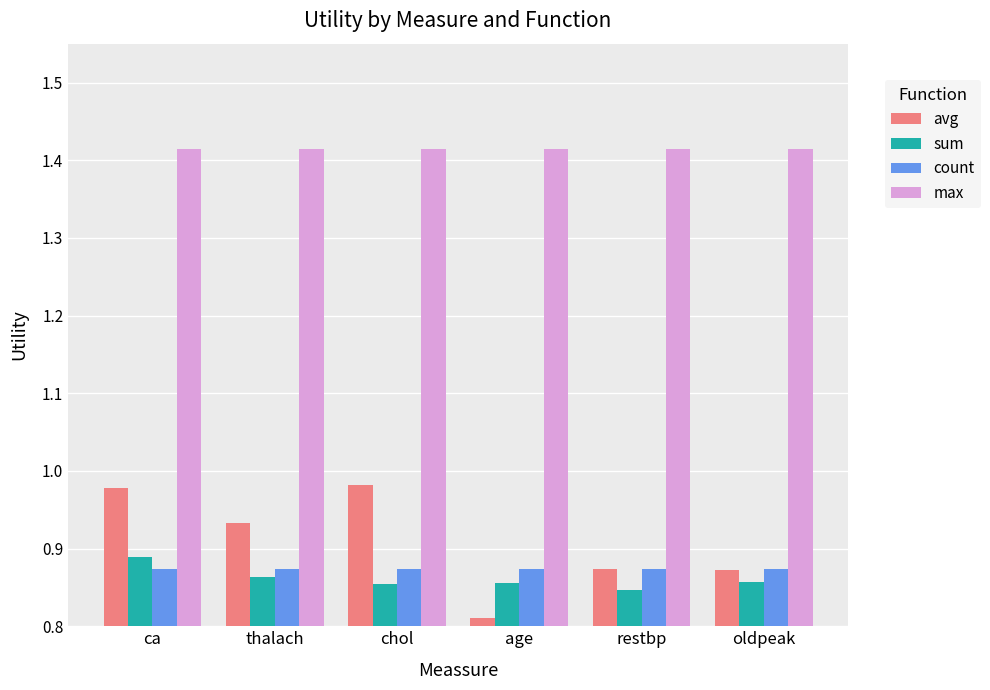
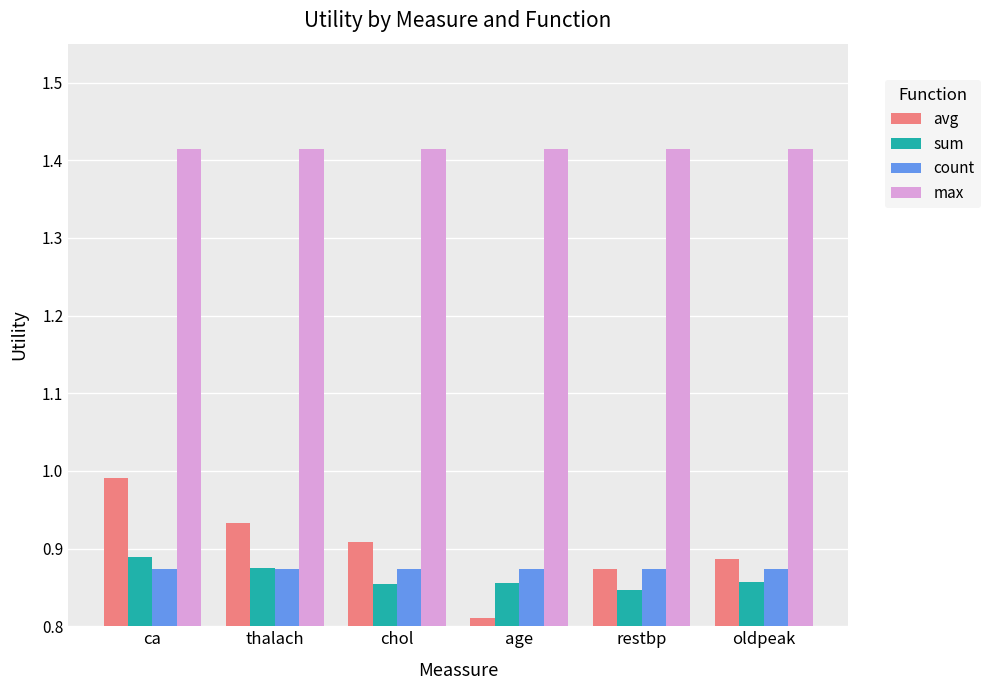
avg, ca: 0.98 -> 0.99
sum, thalach: 0.86 -> 0.88
avg, chol: 0.98 -> 0.91
avg, oldpeak: 0.87 -> 0.89
